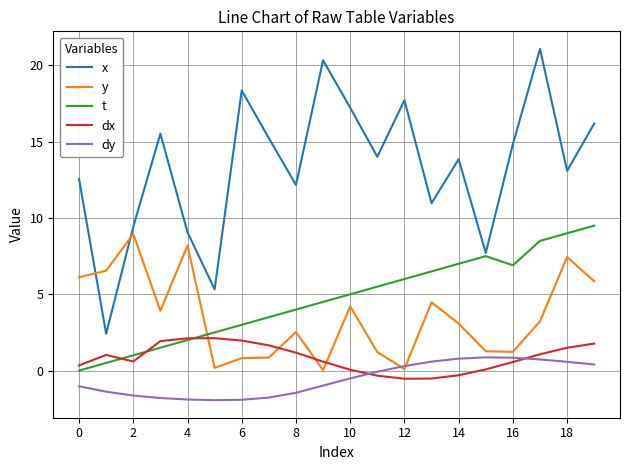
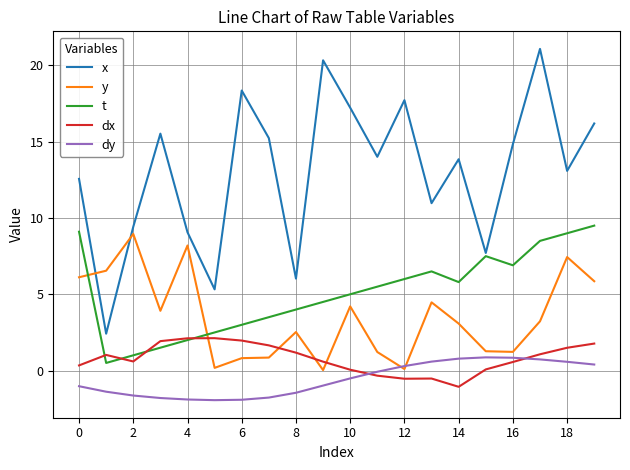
t, 0: 0.0 -> 9.1
x, 8: 12.2 -> 6.0
t, 14: 7.0 -> 5.8
dx, 14: -0.3 -> -1.1
